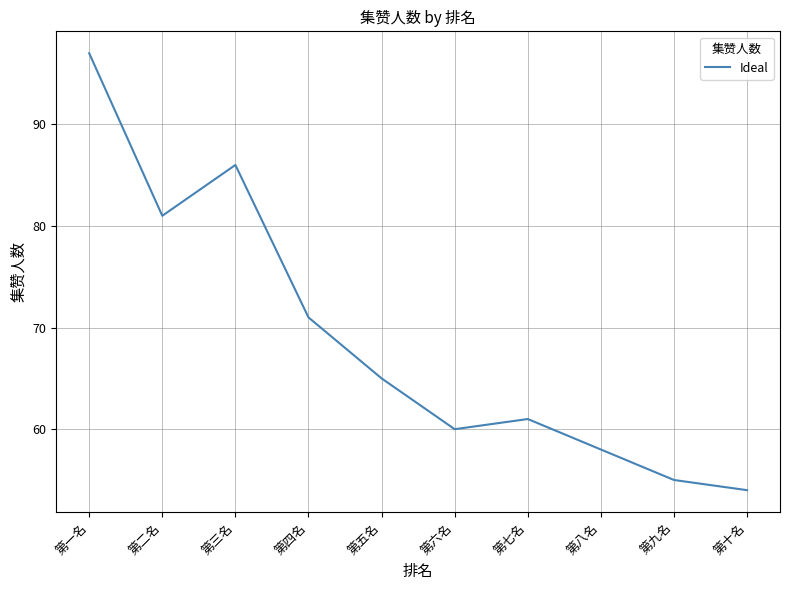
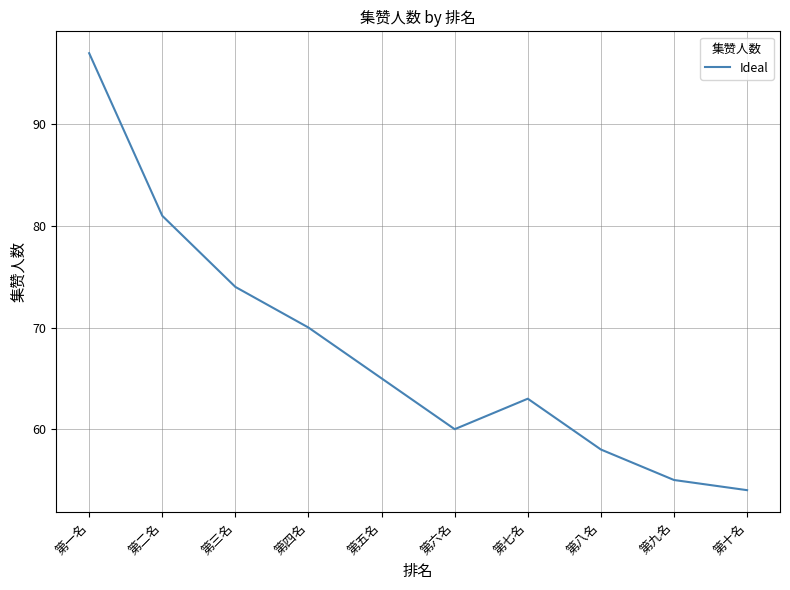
第三名: 86 -> 74
第四名: 71 -> 70
第七名: 61 -> 63
